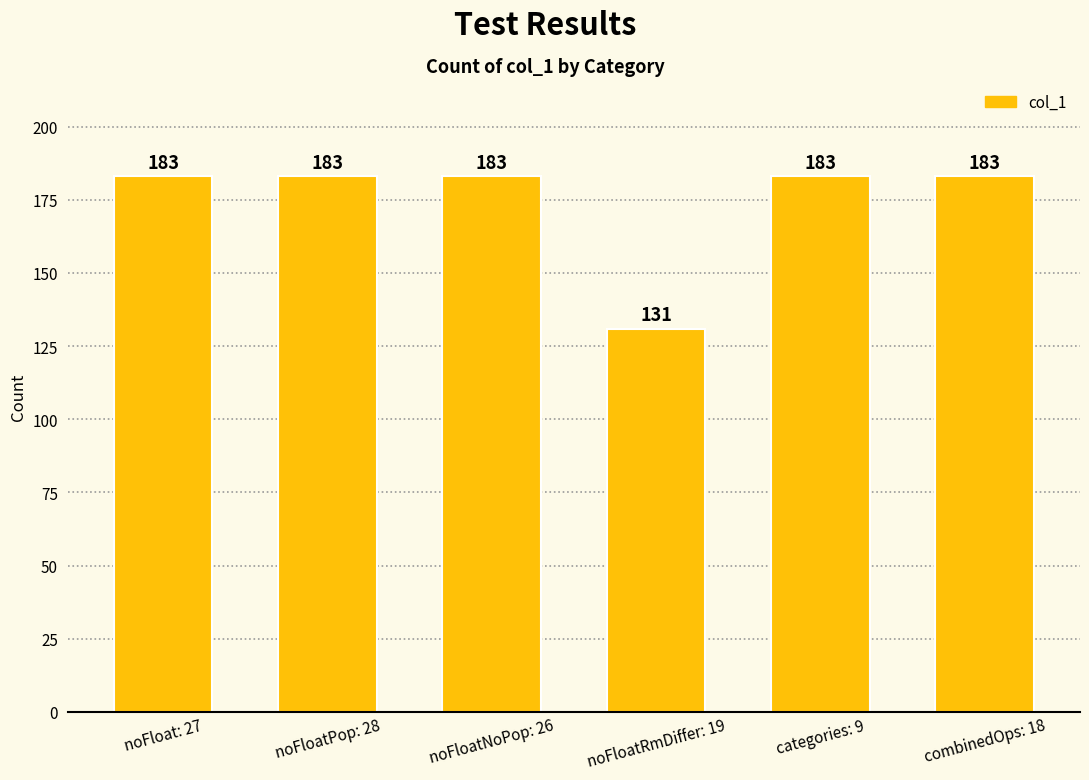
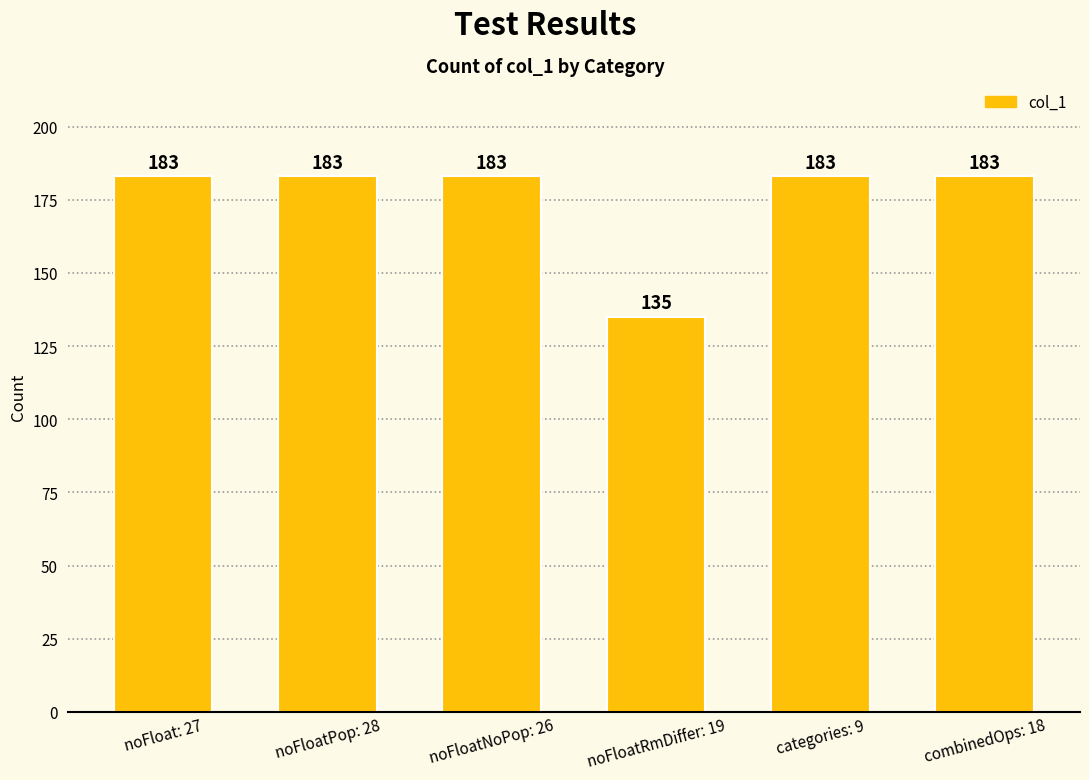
noFloatRmDiffer: 19: 131 -> 135
